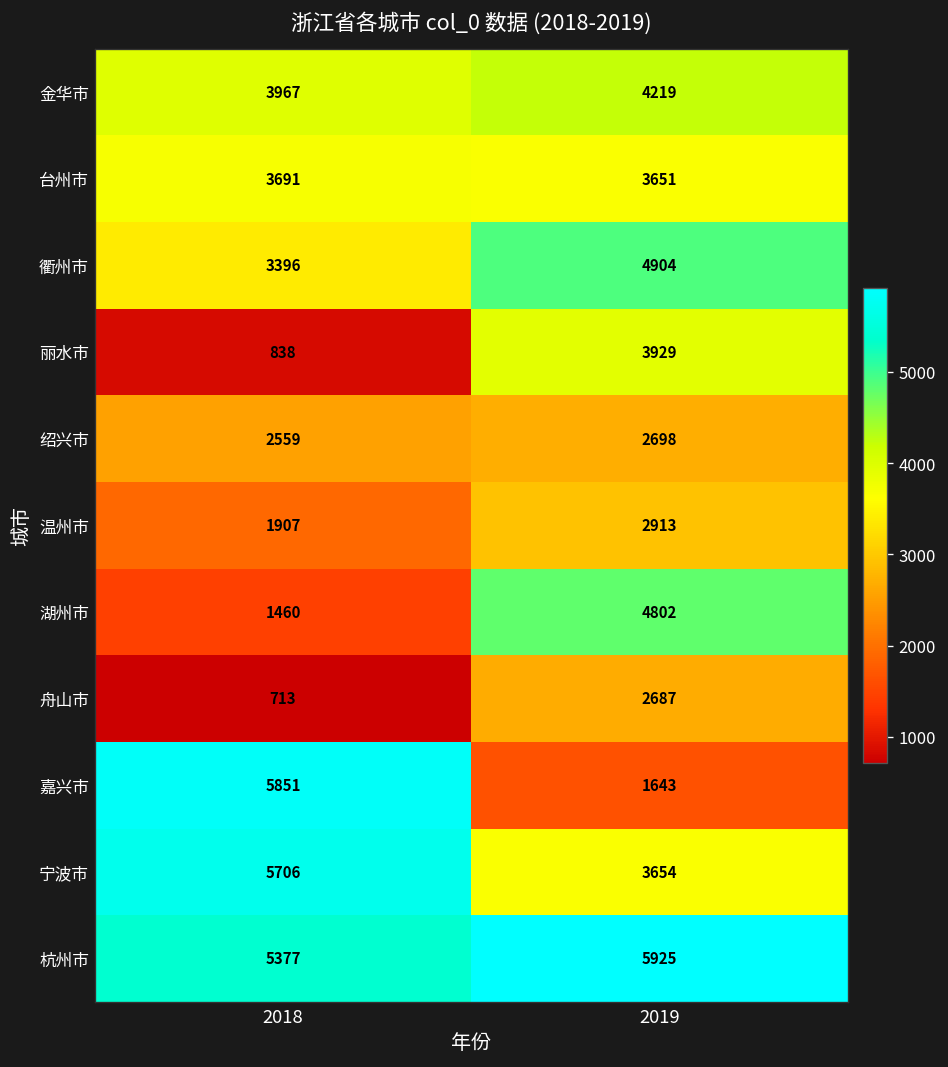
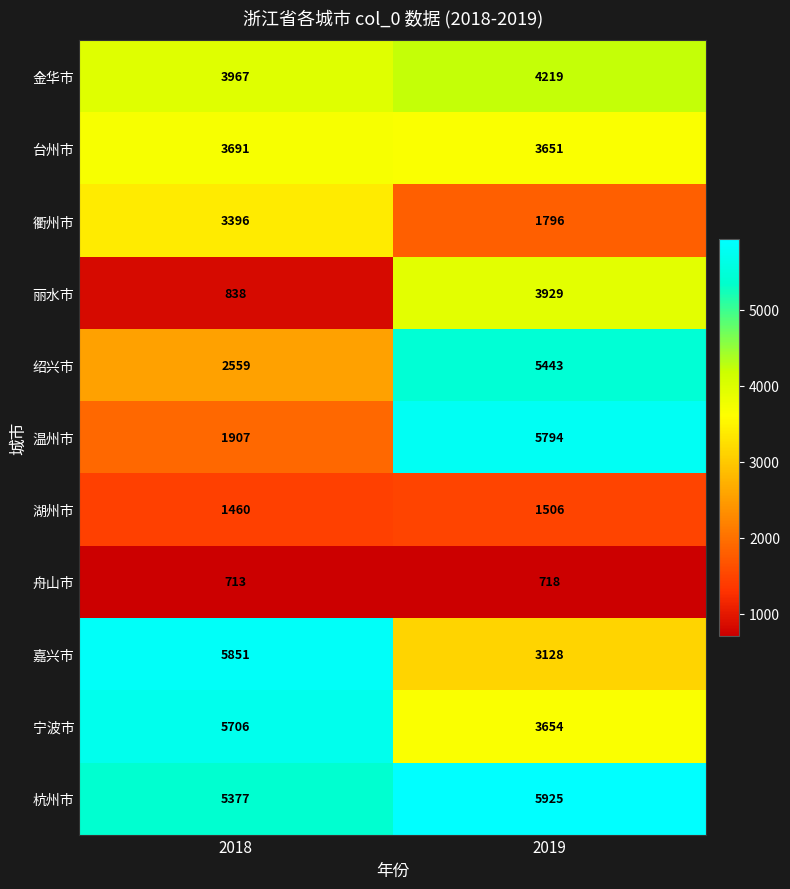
衢州市, 2019: 4904 -> 1796
绍兴市, 2019: 2698 -> 5443
温州市, 2019: 2913 -> 5794
湖州市, 2019: 4802 -> 1506
舟山市, 2019: 2687 -> 718
嘉兴市, 2019: 1643 -> 3128
